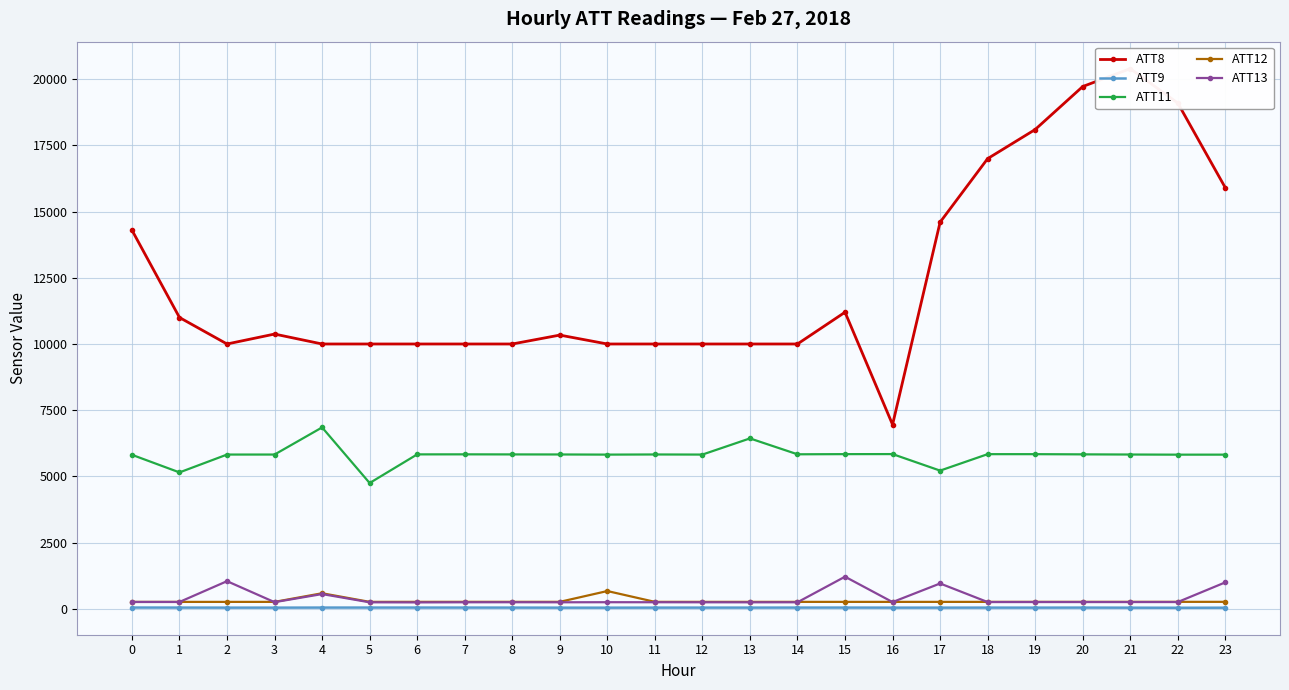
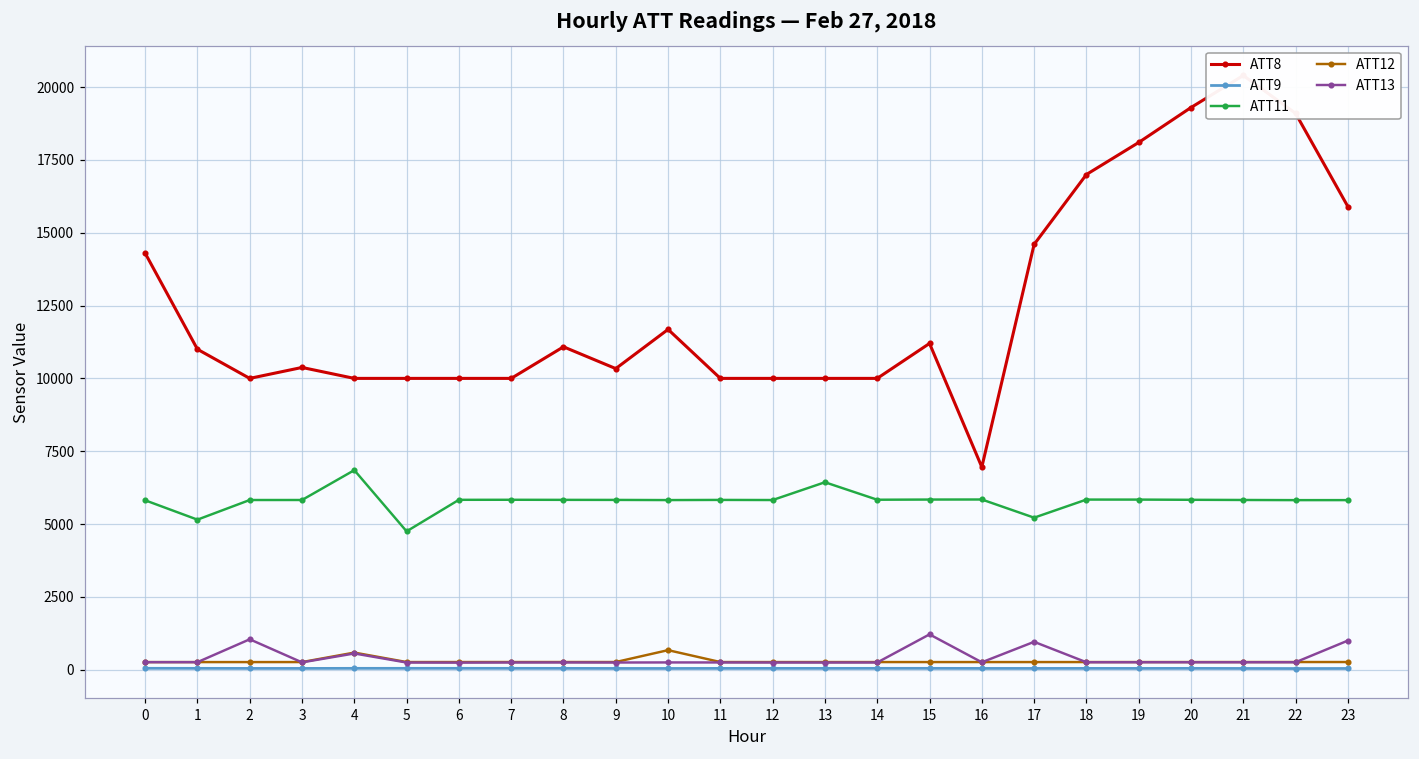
ATT8, 8: 10000 -> 11100
ATT8, 10: 10000 -> 11700
ATT8, 20: 19700 -> 19300
